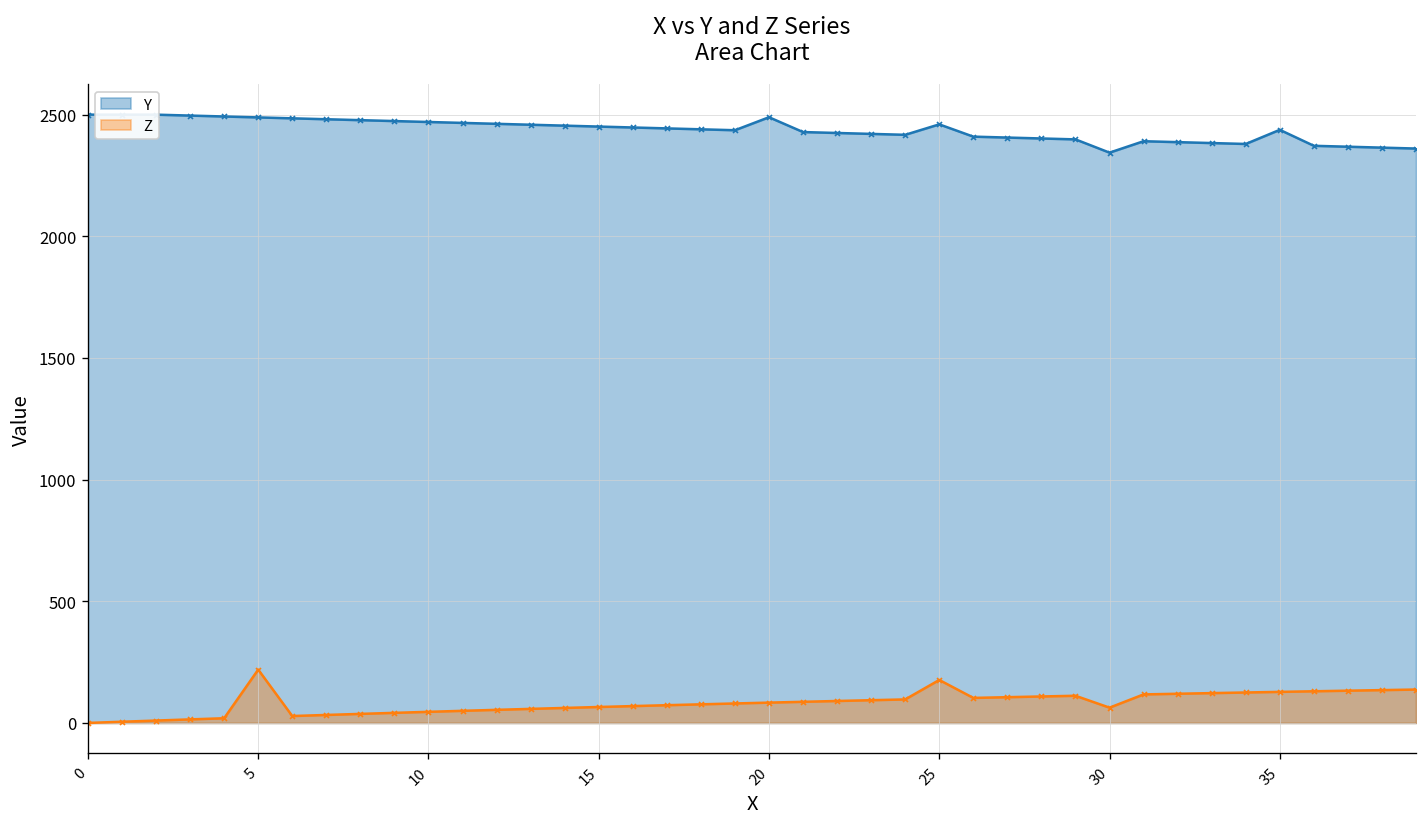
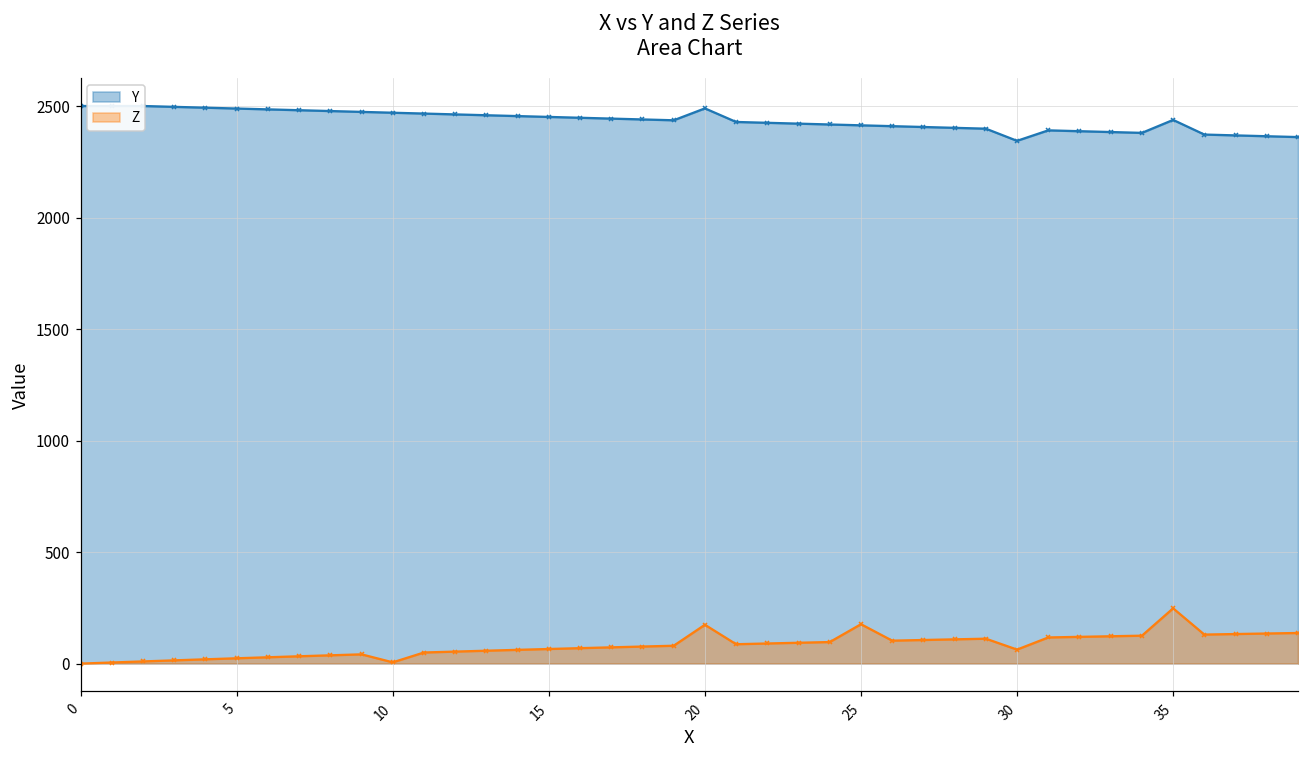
Z, 5: 220 -> 20
Z, 10: 50 -> 10
Z, 20: 80 -> 170
Y, 25: 2460 -> 2410
Z, 35: 130 -> 250
